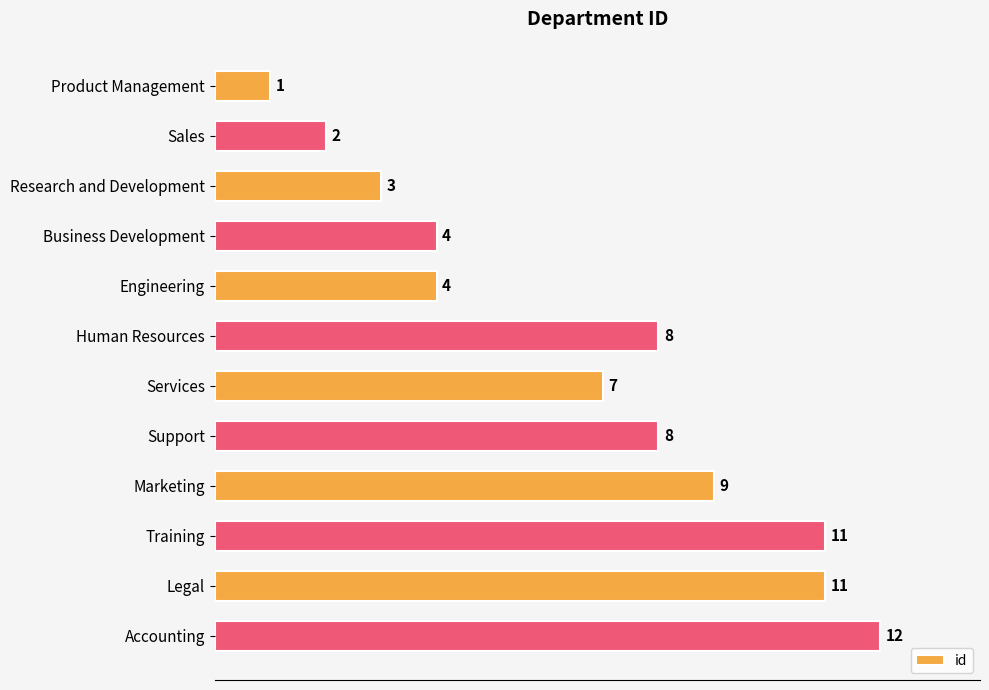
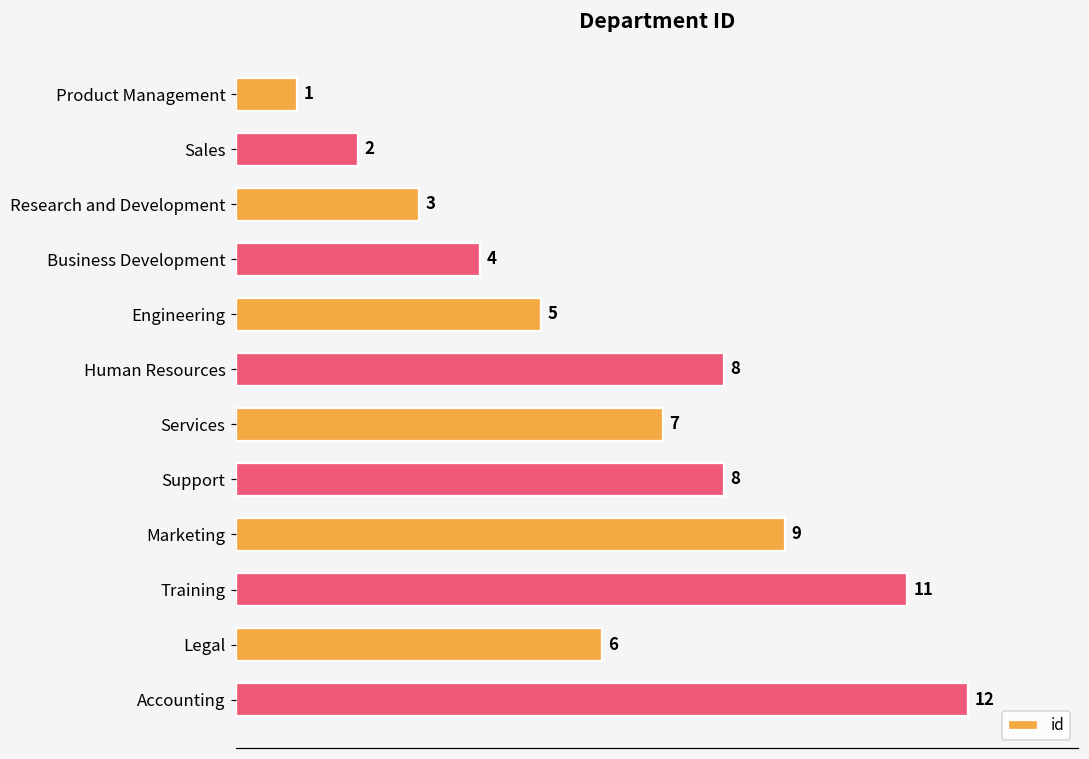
Engineering: 4 -> 5
Legal: 11 -> 6
